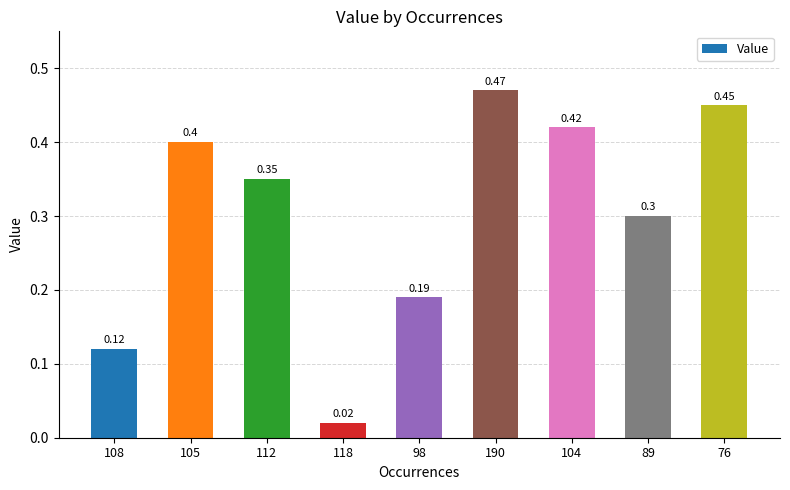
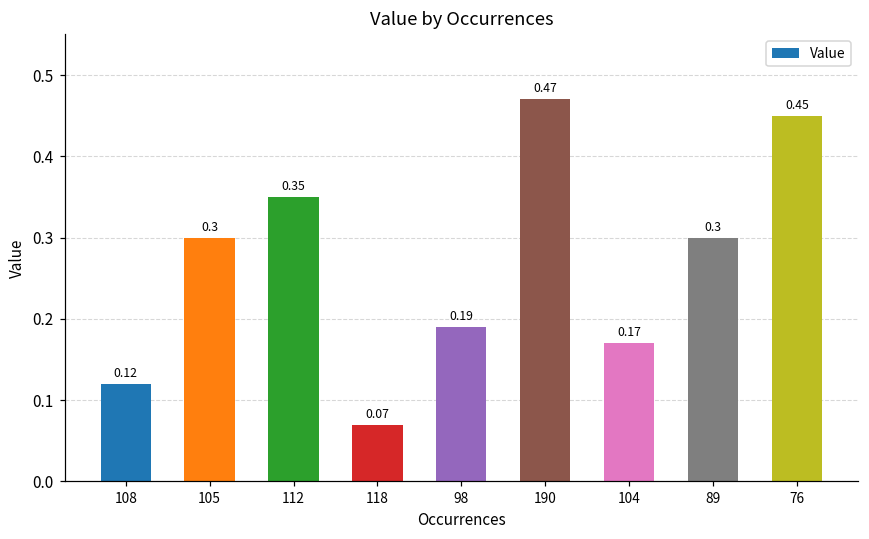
105: 0.4 -> 0.3
118: 0.02 -> 0.07
104: 0.42 -> 0.17
